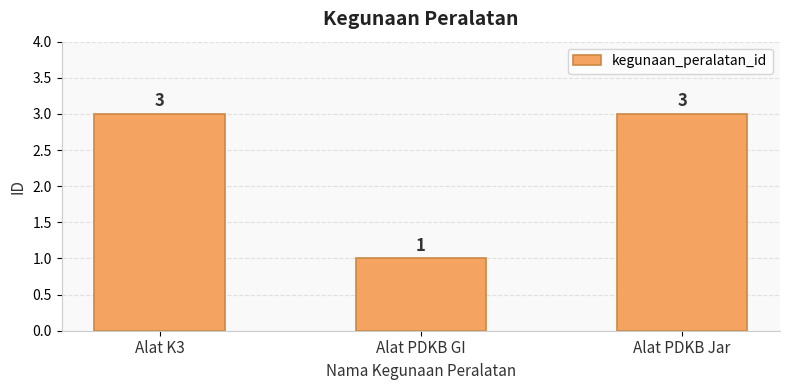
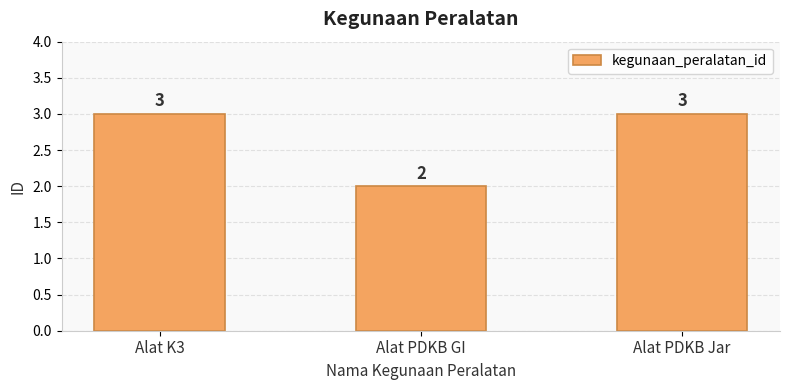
Alat PDKB GI: 1 -> 2
